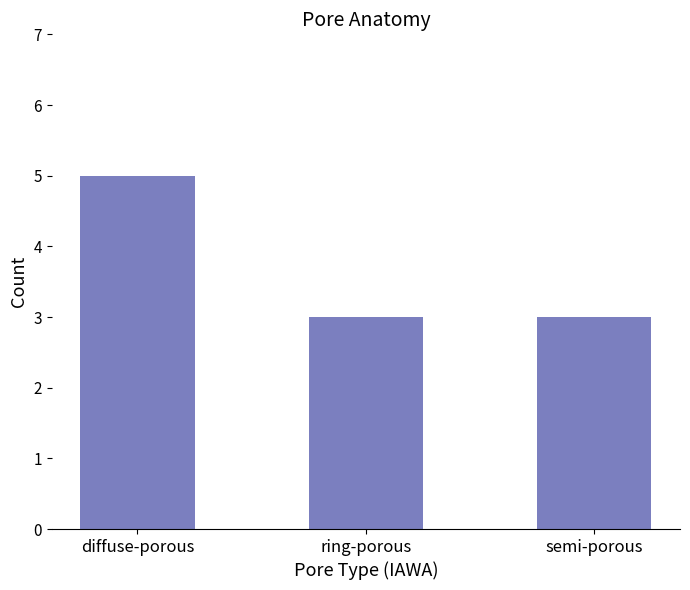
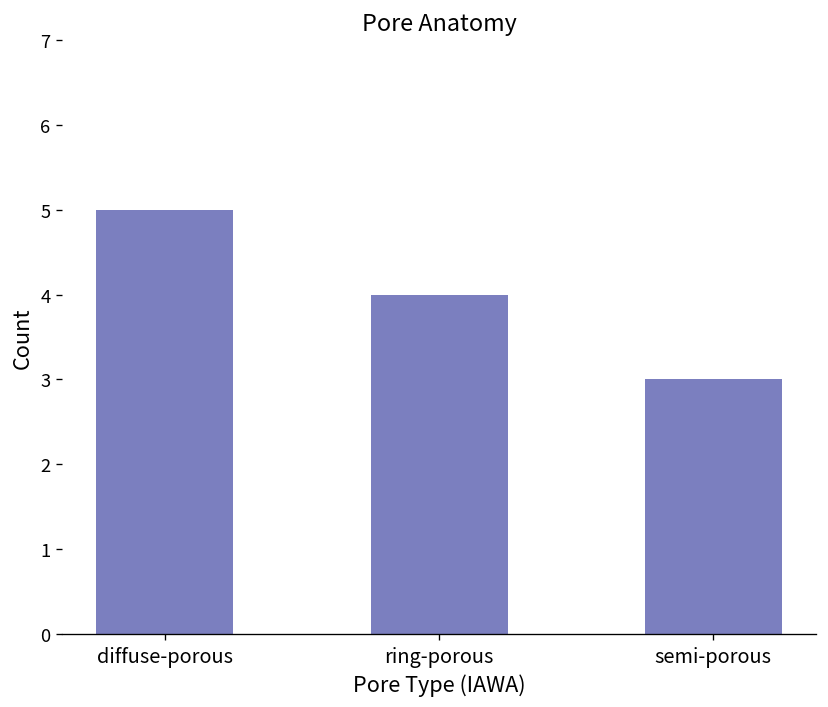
ring-porous: 3 -> 4
